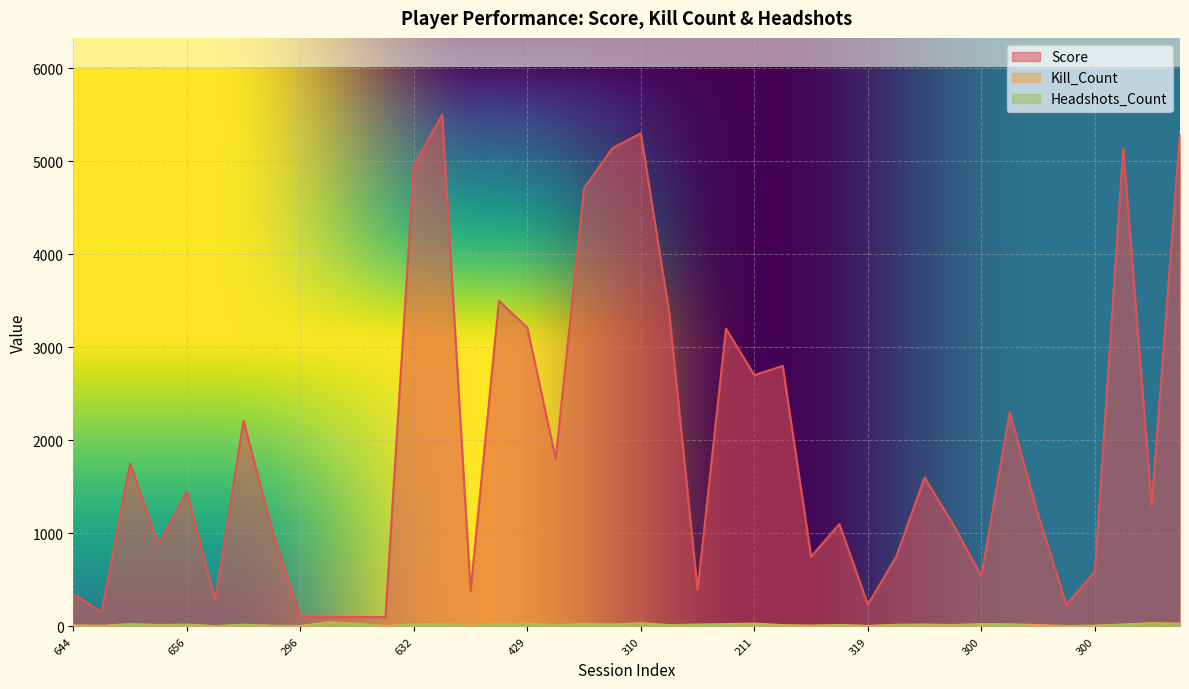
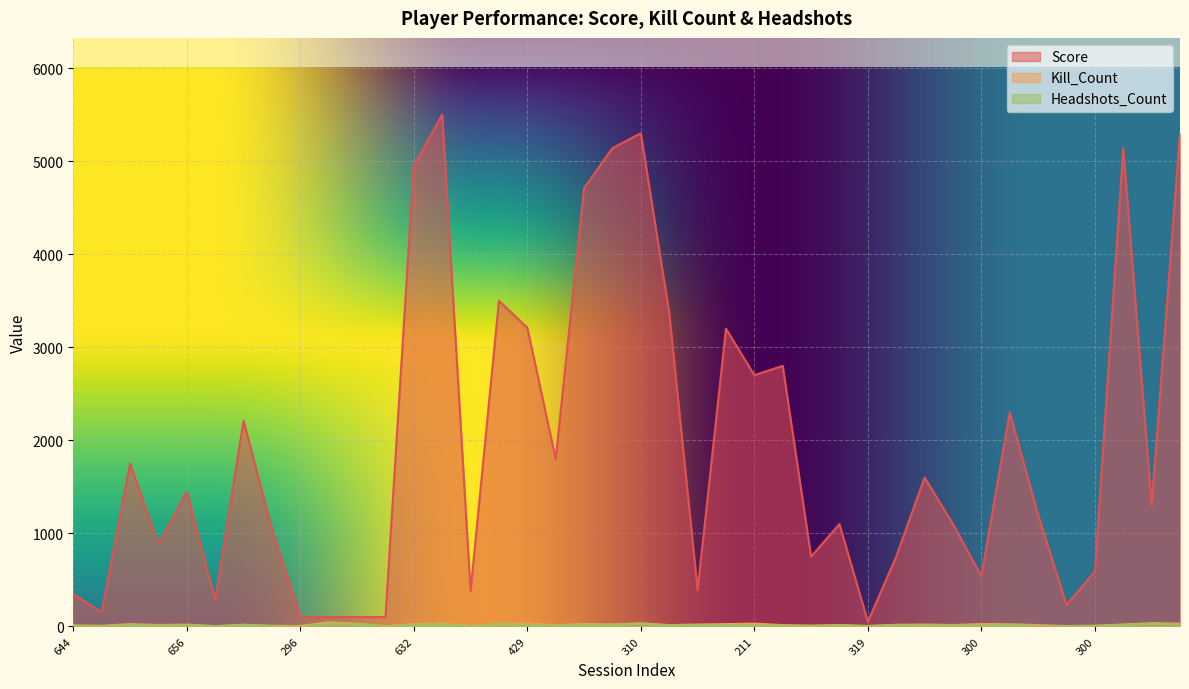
Score, 319: 200 -> 100
